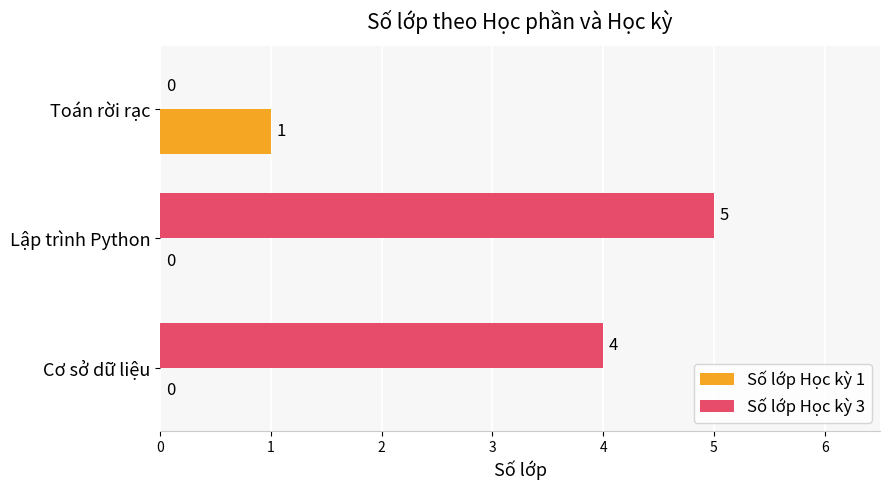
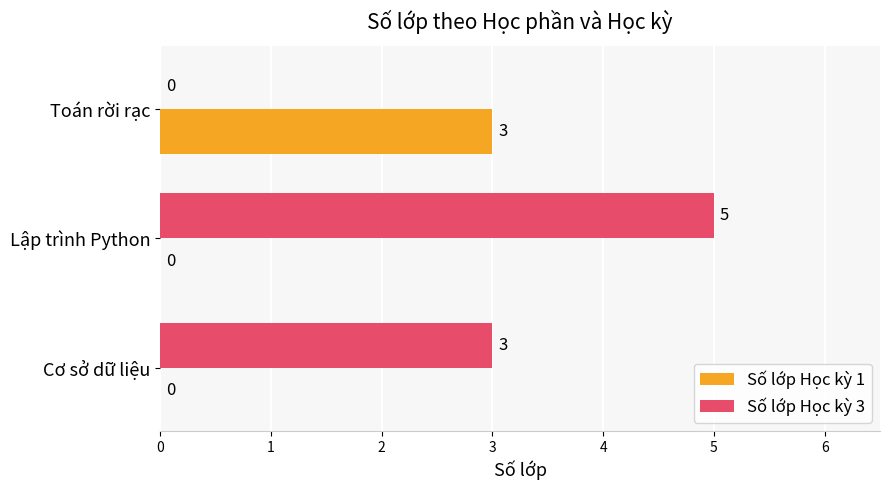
Số lớp Học kỳ 1, Toán rời rạc: 1 -> 3
Số lớp Học kỳ 3, Cơ sở dữ liệu: 4 -> 3
